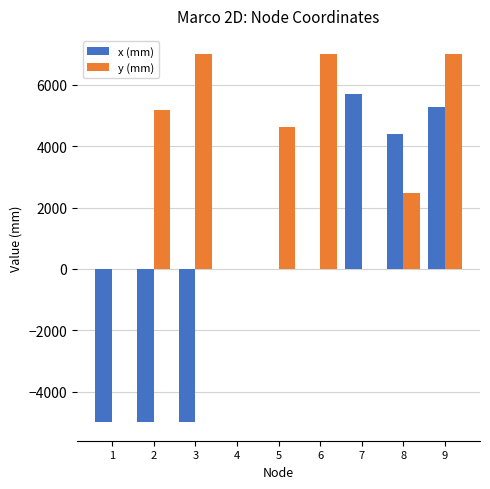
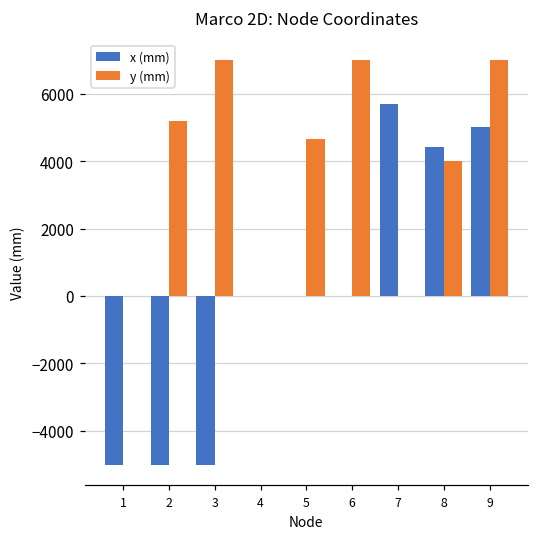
y (mm), 8: 2500 -> 4000
x (mm), 9: 5300 -> 5000
